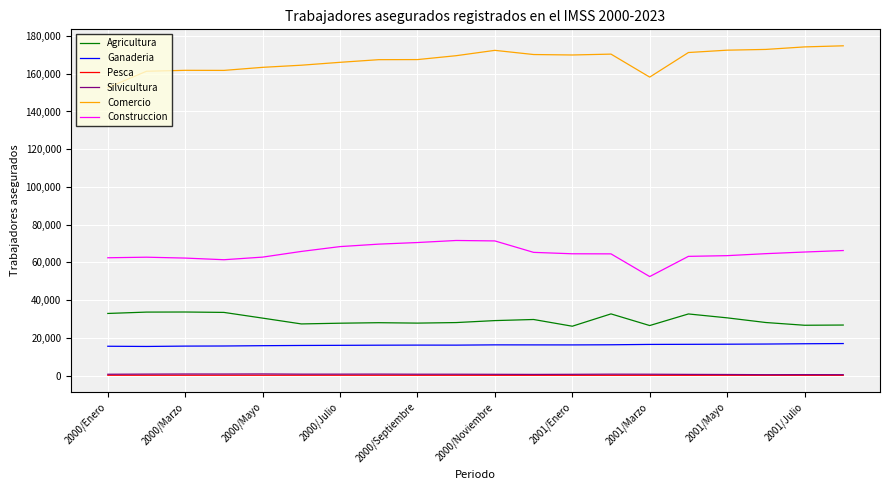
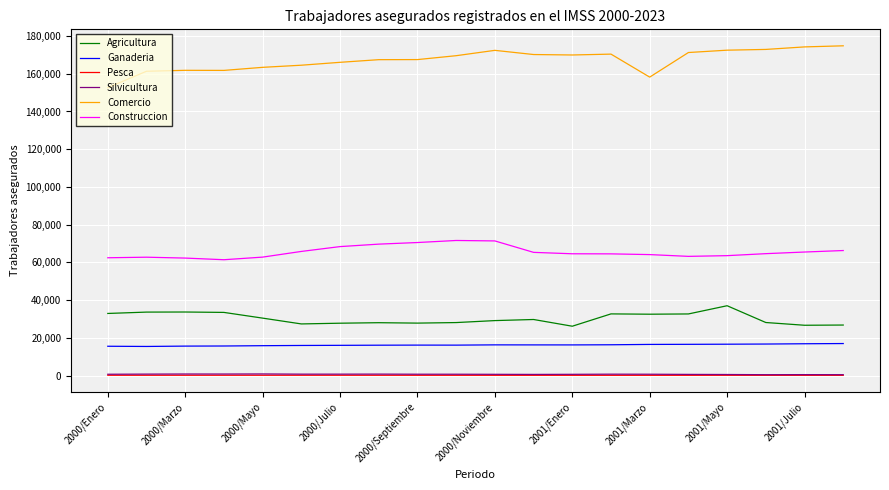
Agricultura, 2001/Marzo: 27,000 -> 33,000
Construccion, 2001/Marzo: 53,000 -> 64,000
Agricultura, 2001/Mayo: 31,000 -> 37,000
